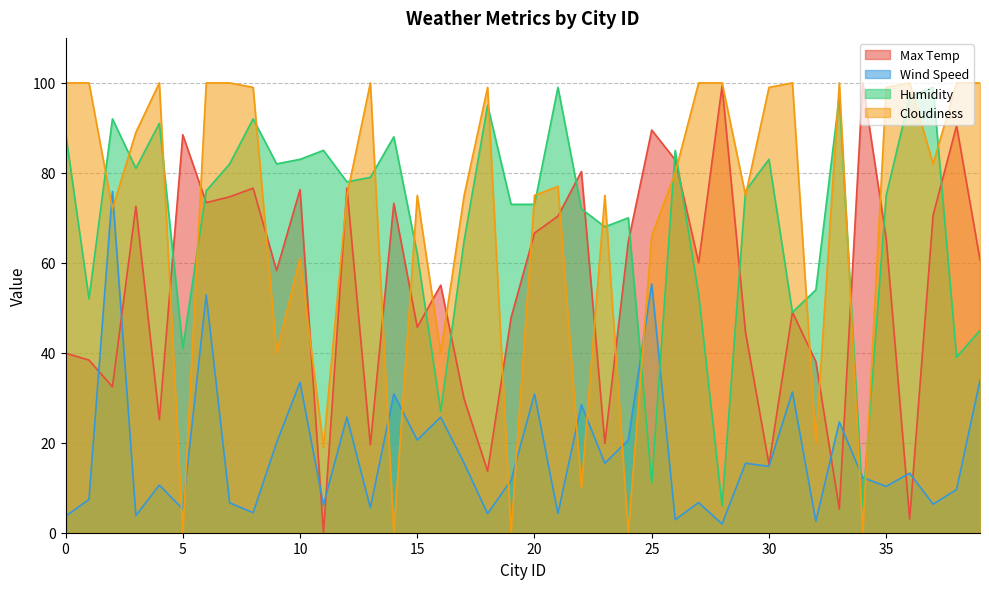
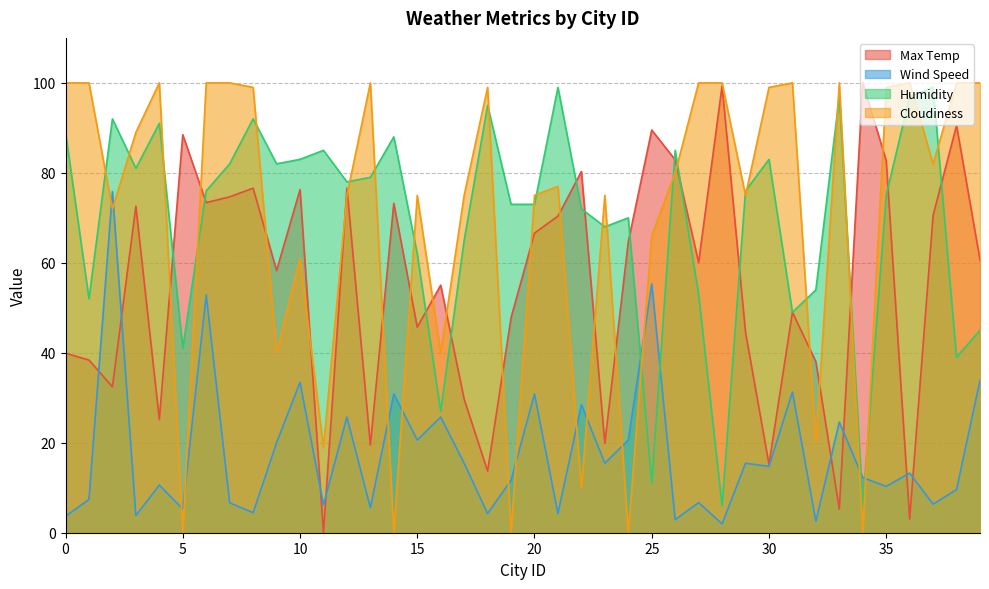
Max Temp, 35: 65 -> 83
